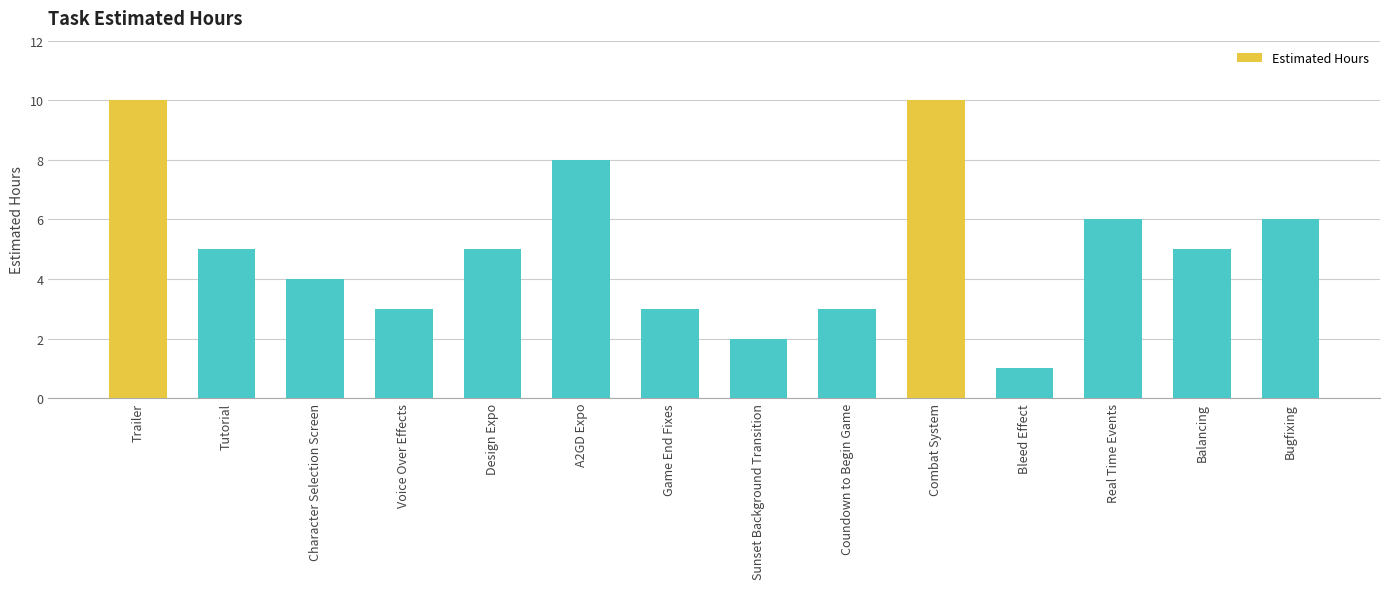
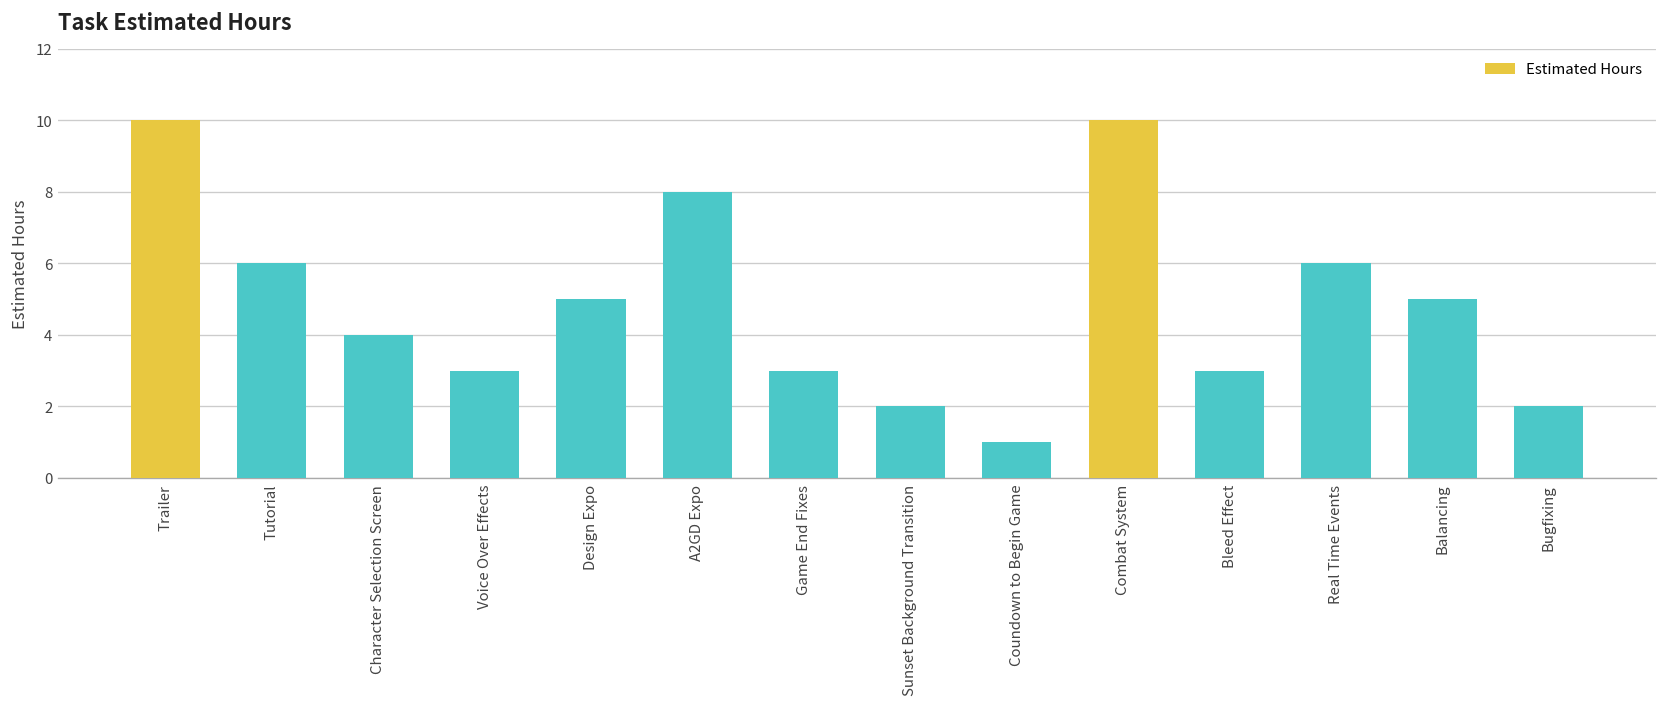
Tutorial: 5 -> 6
Coundown to Begin Game: 3 -> 1
Bleed Effect: 1 -> 3
Bugfixing: 6 -> 2
